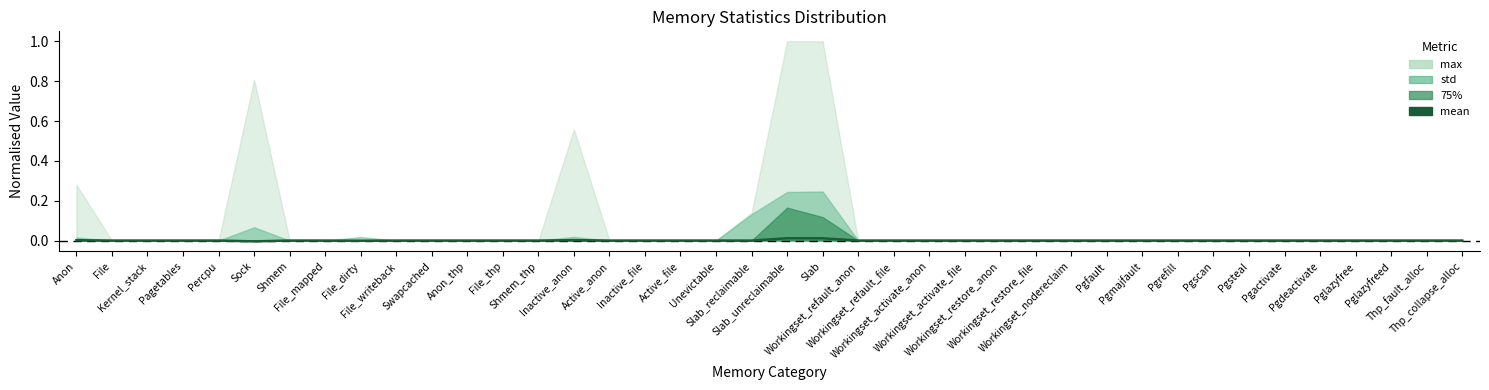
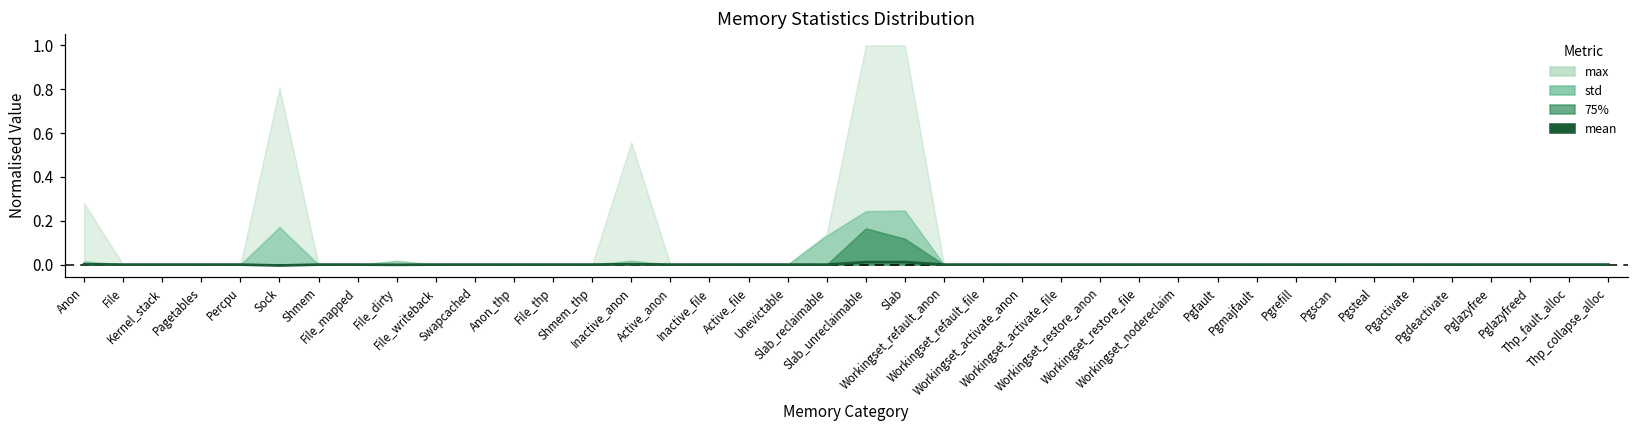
std, Sock: 0.07 -> 0.17
